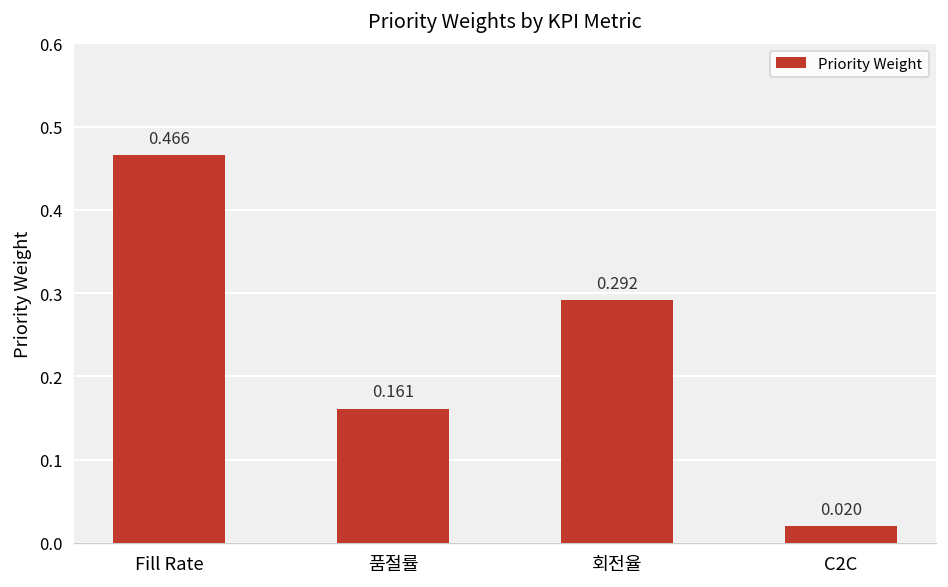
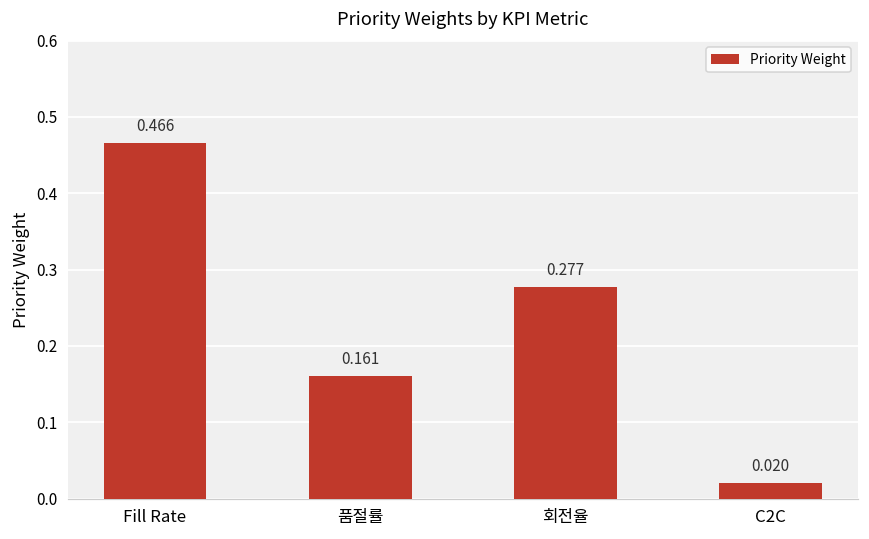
회전율: 0.292 -> 0.277
